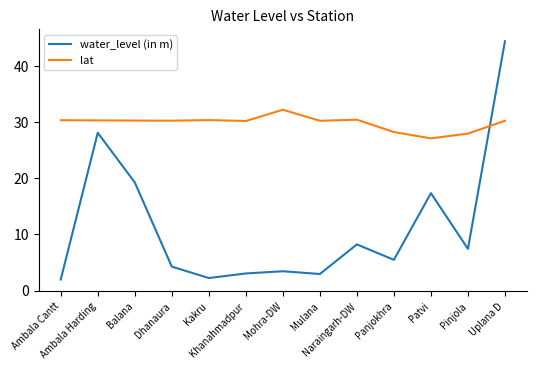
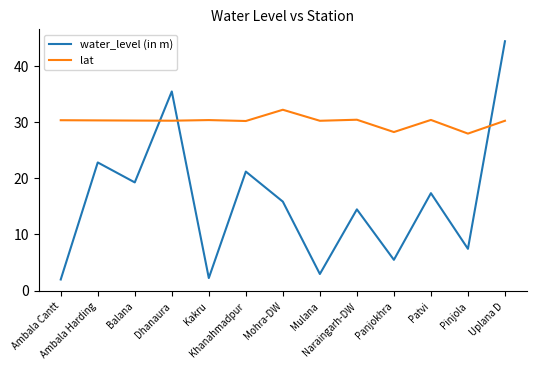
water_level (in m), Ambala Harding: 28 -> 23
water_level (in m), Dhanaura: 4 -> 36
water_level (in m), Khanahmadpur: 3 -> 21
water_level (in m), Mohra-DW: 3 -> 16
water_level (in m), Naraingarh-DW: 8 -> 14
lat, Patvi: 27 -> 30
